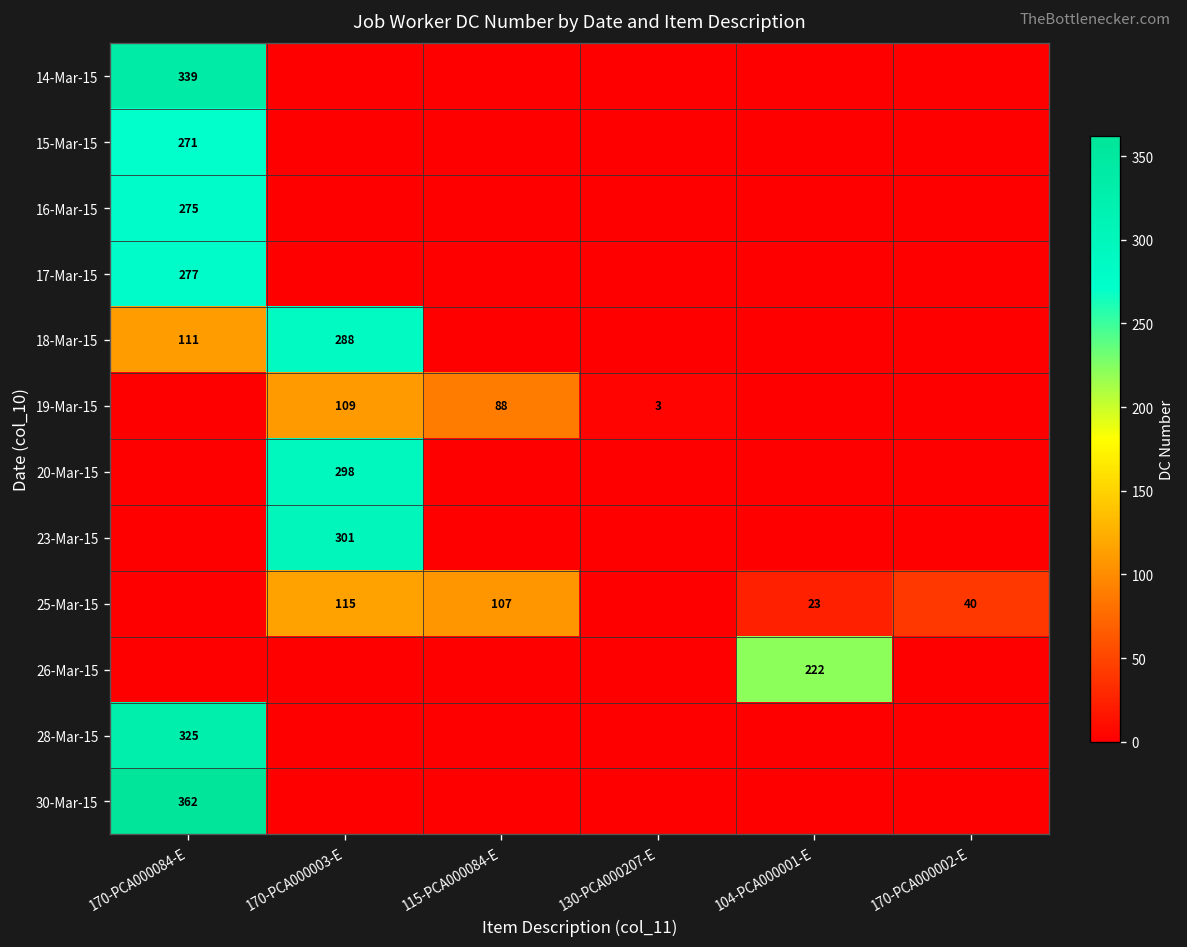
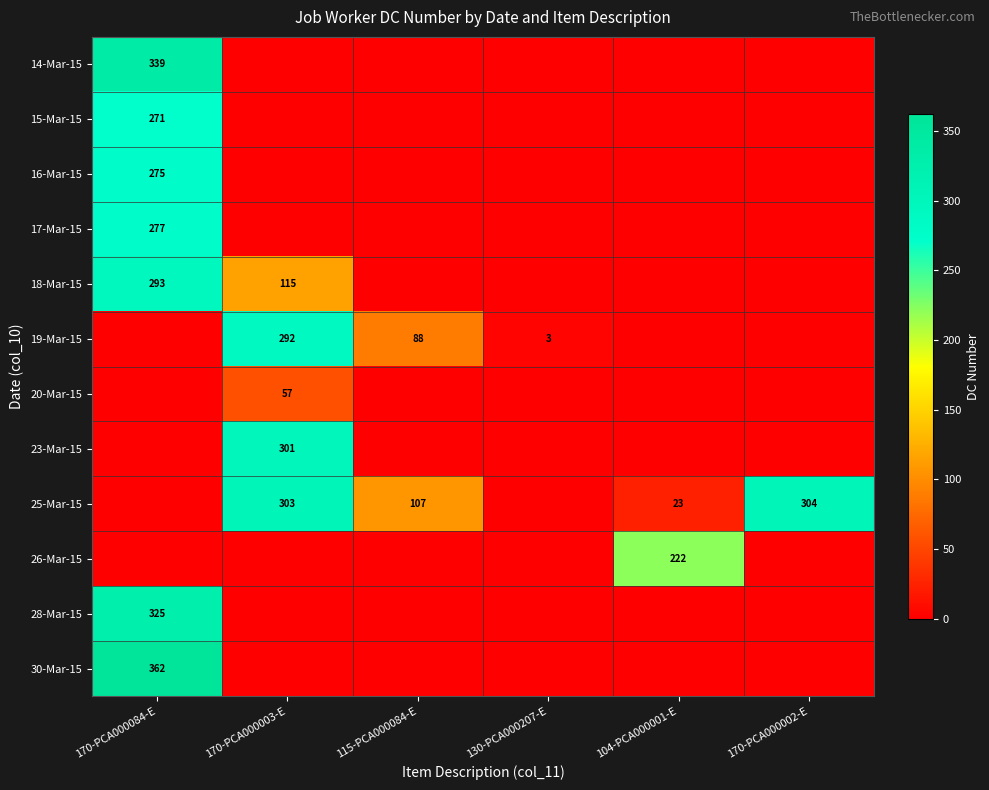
18-Mar-15, 170-PCA000084-E: 111 -> 293
18-Mar-15, 170-PCA000003-E: 288 -> 115
19-Mar-15, 170-PCA000003-E: 109 -> 292
20-Mar-15, 170-PCA000003-E: 298 -> 57
25-Mar-15, 170-PCA000003-E: 115 -> 303
25-Mar-15, 170-PCA000002-E: 40 -> 304
